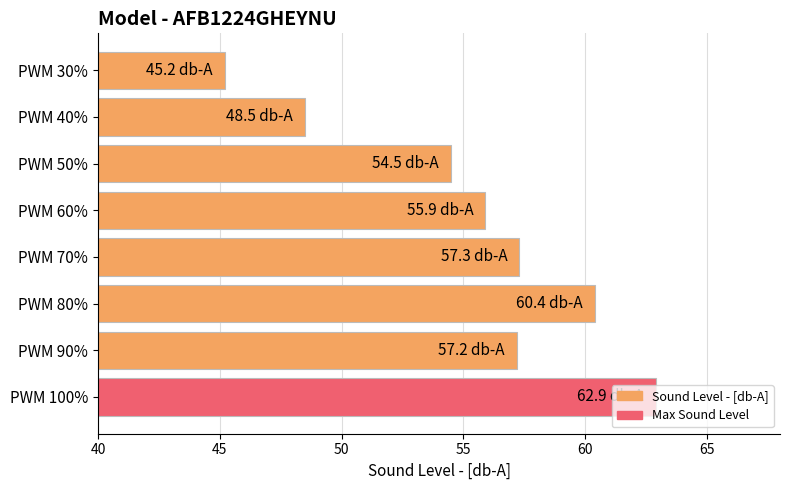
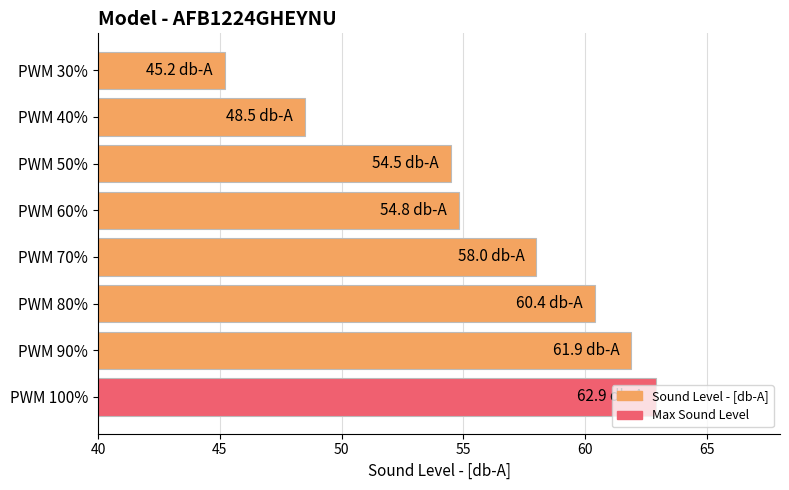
PWM 60%: 55.9 -> 54.8
PWM 70%: 57.3 -> 58.0
PWM 90%: 57.2 -> 61.9
